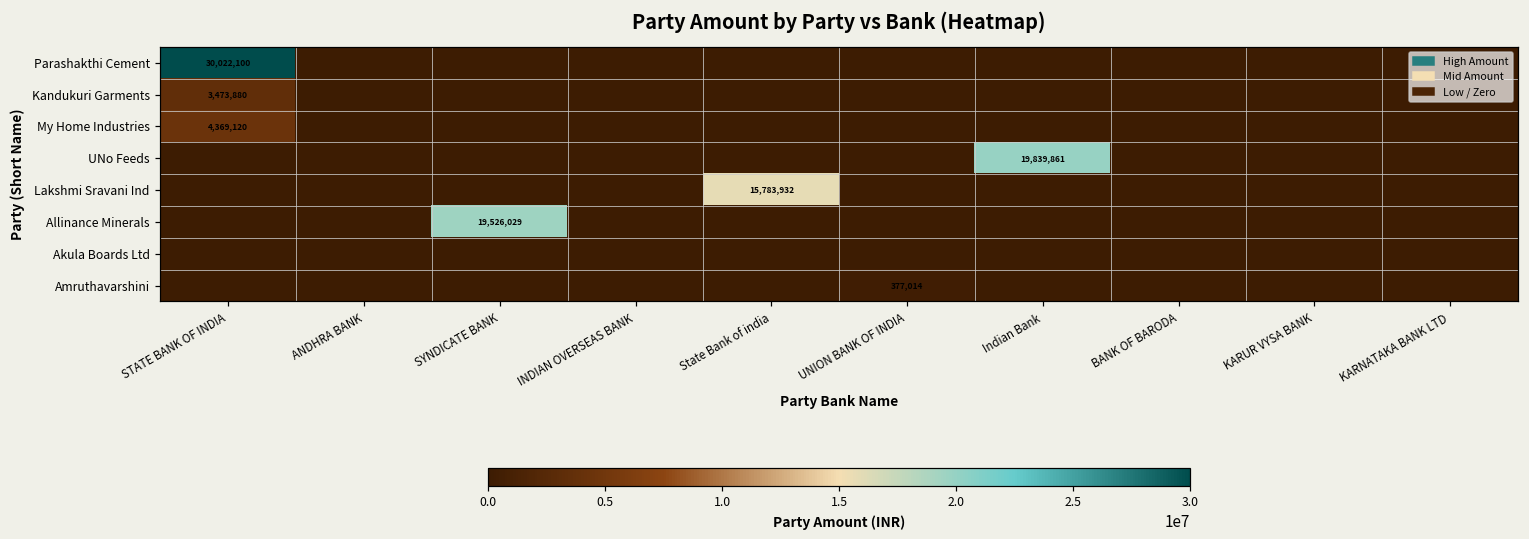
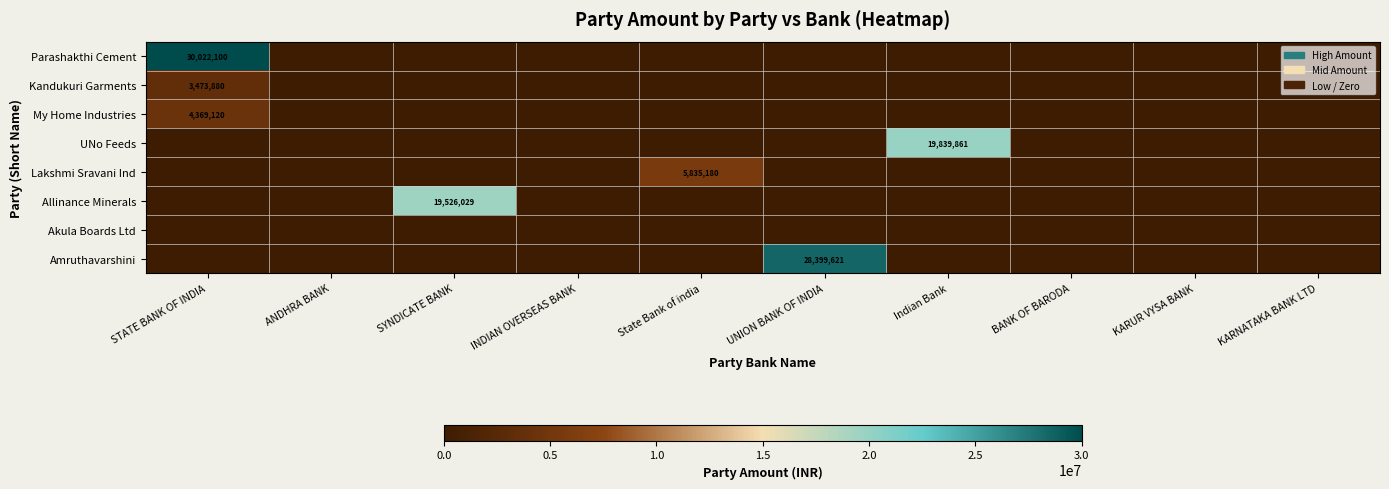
Lakshmi Sravani Ind, State Bank of india: 15,783,932 -> 5,835,180
Amruthavarshini, UNION BANK OF INDIA: 377,014 -> 28,399,621
